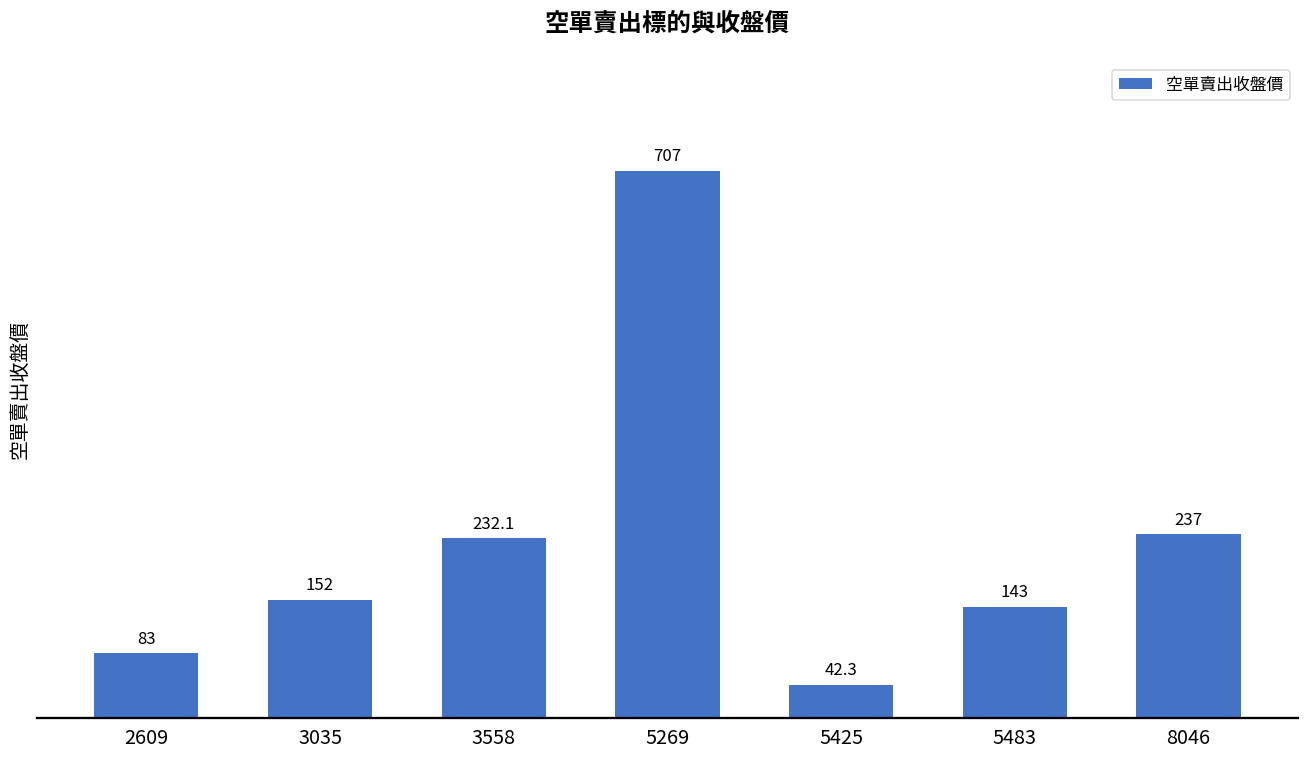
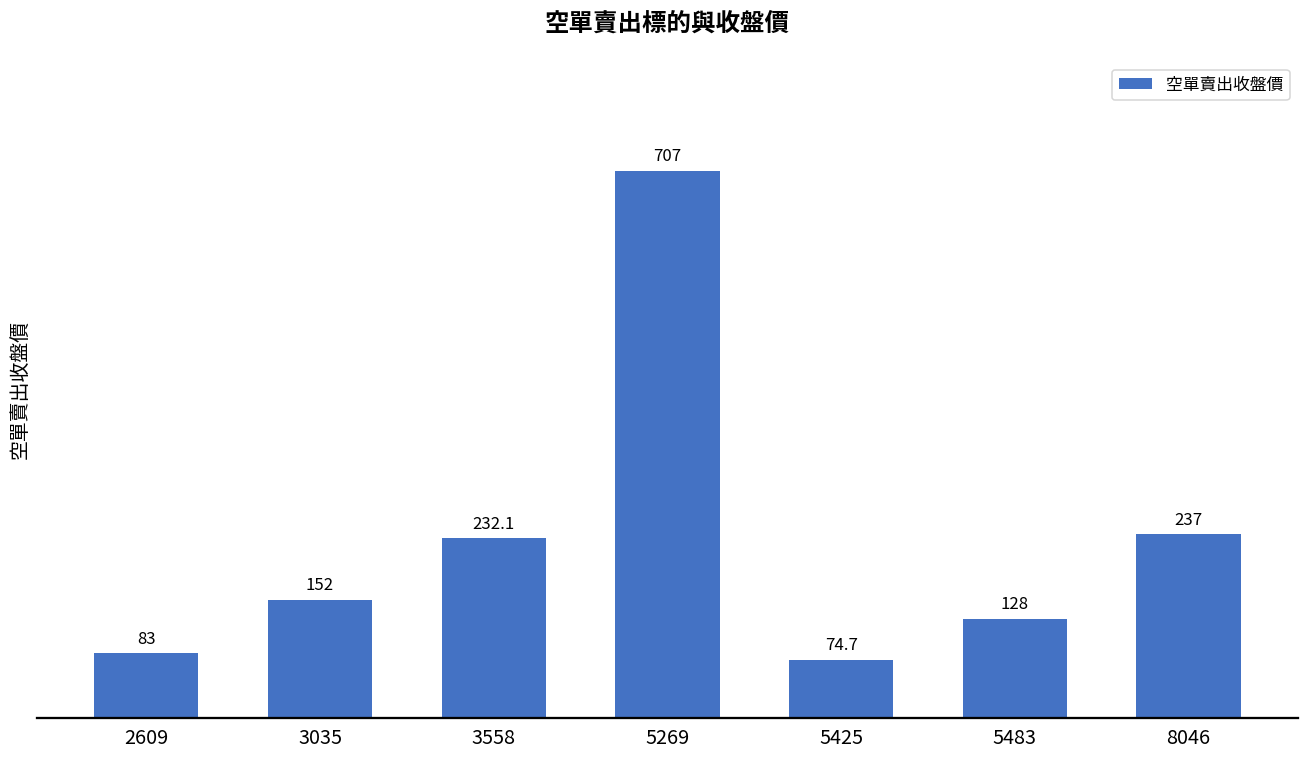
5425: 42.3 -> 74.7
5483: 143 -> 128
